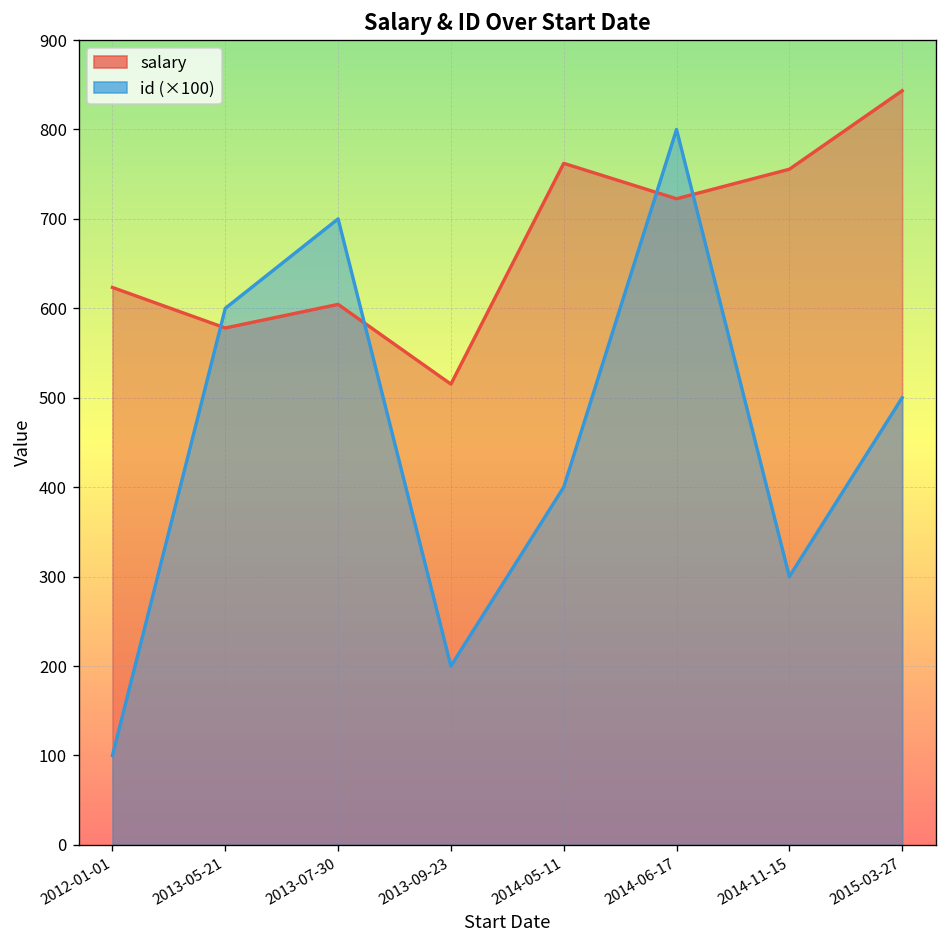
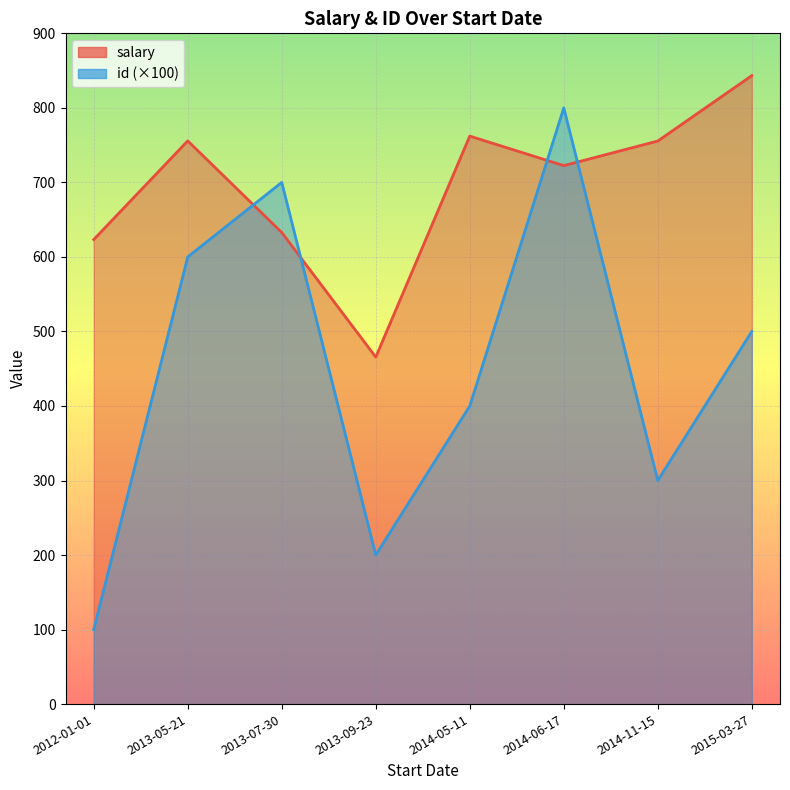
salary, 2013-05-21: 580 -> 760
salary, 2013-07-30: 600 -> 630
salary, 2013-09-23: 520 -> 470
